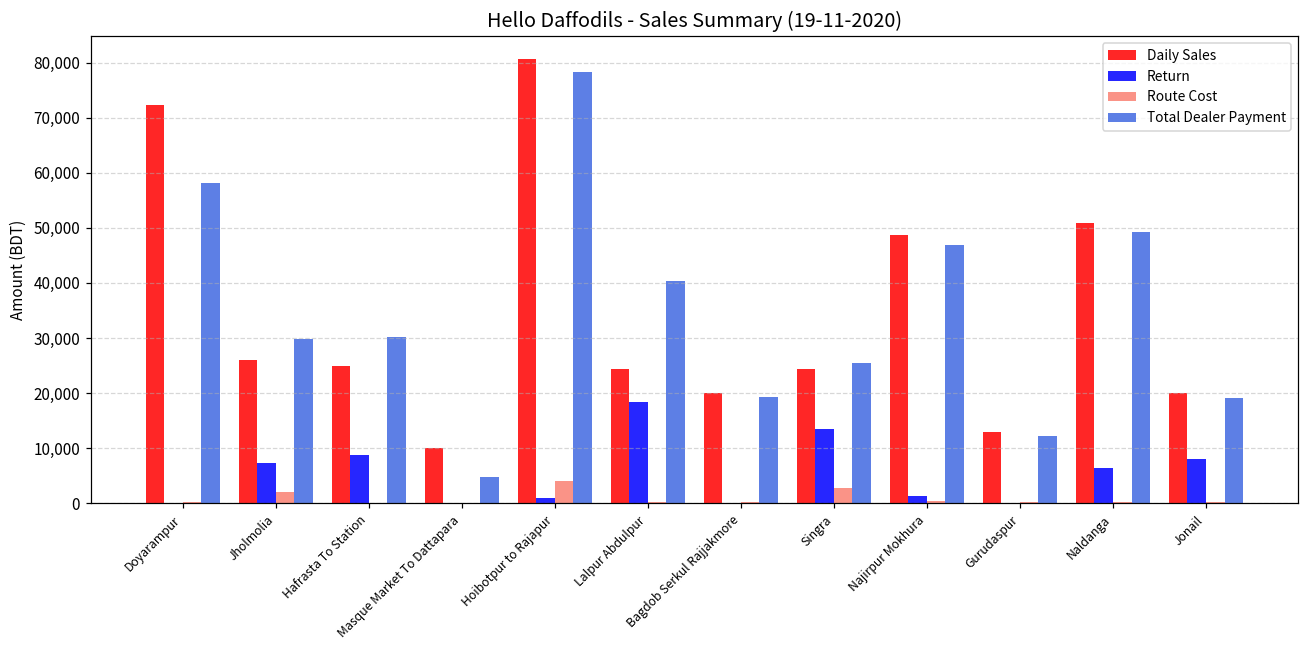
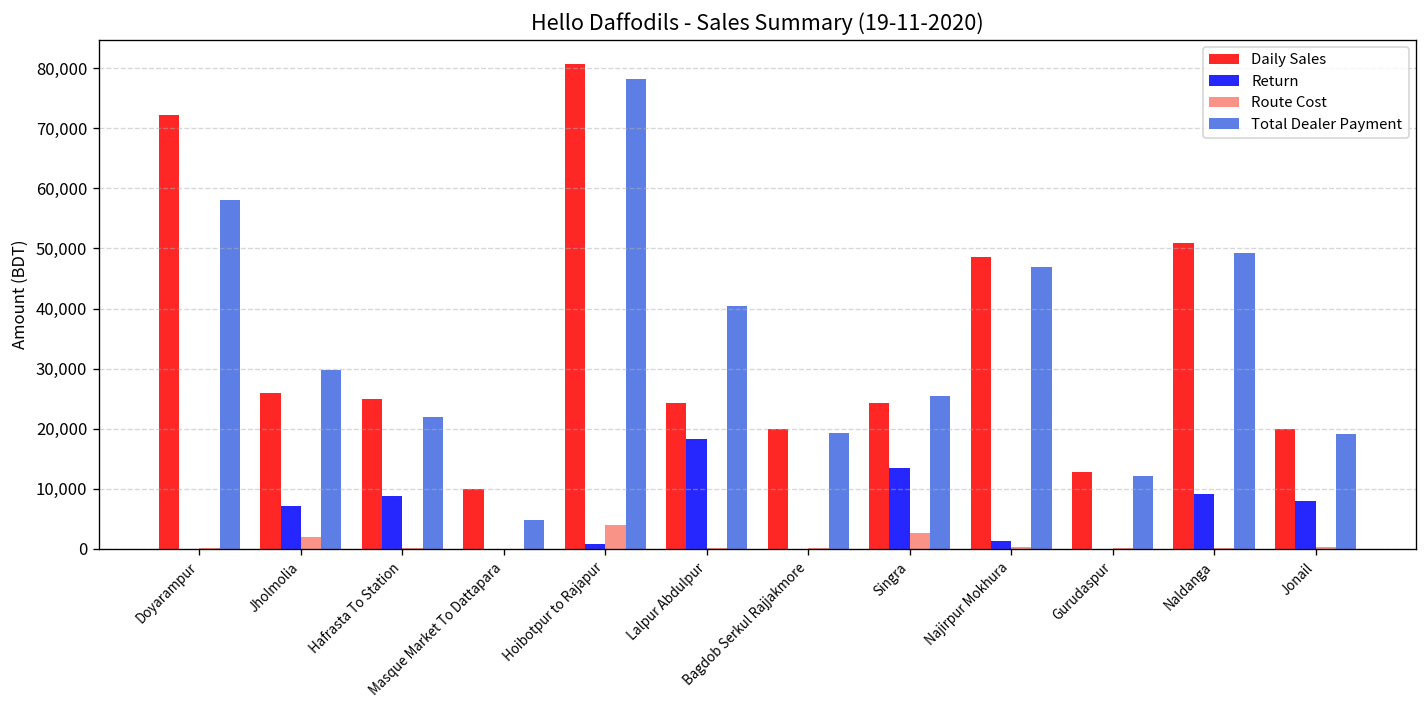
Total Dealer Payment, Hafrasta To Station: 30,000 -> 22,000
Return, Naldanga: 6,000 -> 9,000
